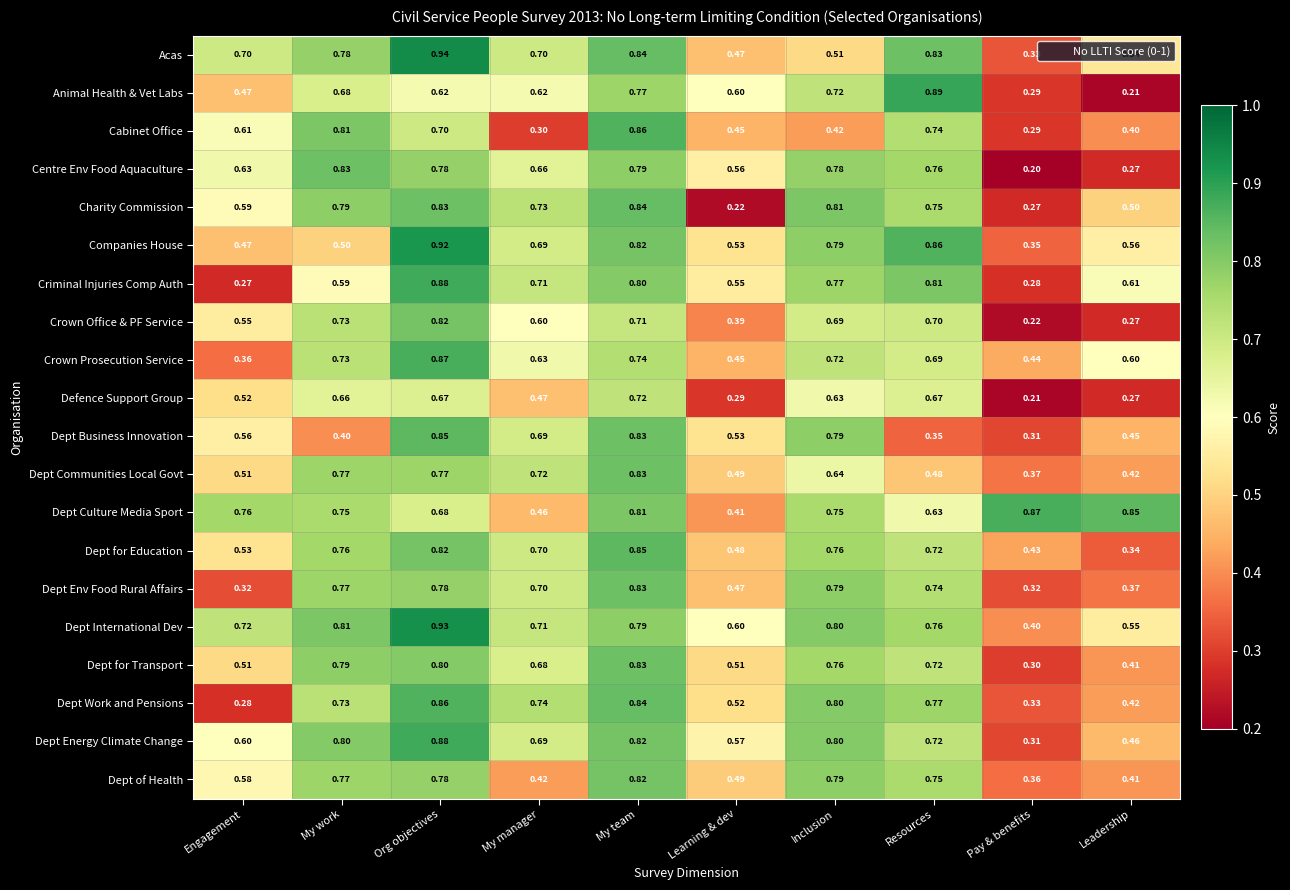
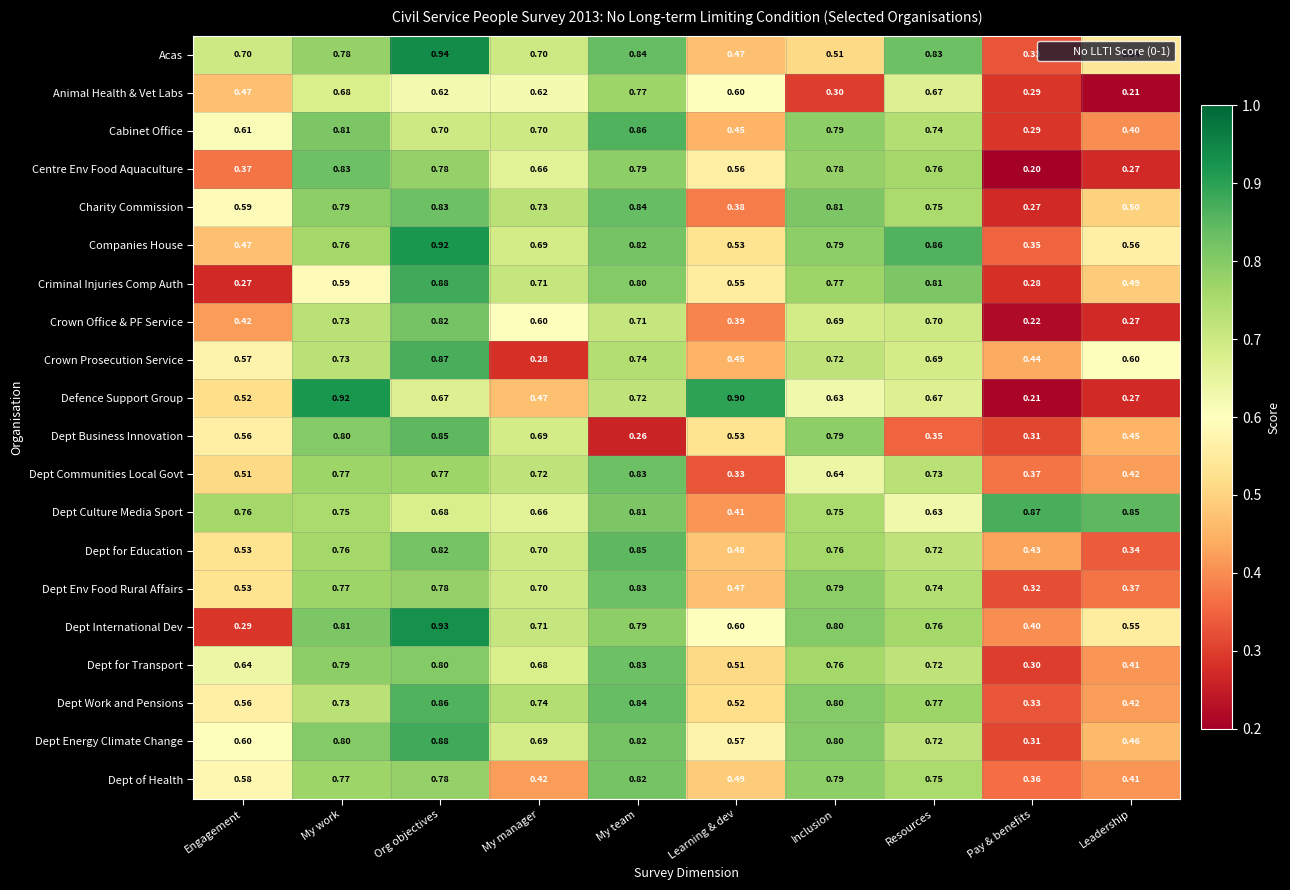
Animal Health & Vet Labs, Inclusion: 0.72 -> 0.30
Animal Health & Vet Labs, Resources: 0.89 -> 0.67
Cabinet Office, My manager: 0.30 -> 0.70
Cabinet Office, Inclusion: 0.42 -> 0.79
Centre Env Food Aquaculture, Engagement: 0.63 -> 0.37
Charity Commission, Learning & dev: 0.22 -> 0.38
Companies House, My work: 0.50 -> 0.76
Criminal Injuries Comp Auth, Leadership: 0.61 -> 0.49
Crown Office & PF Service, Engagement: 0.55 -> 0.42
Crown Prosecution Service, Engagement: 0.36 -> 0.57
Crown Prosecution Service, My manager: 0.63 -> 0.28
Defence Support Group, My work: 0.66 -> 0.92
Defence Support Group, Learning & dev: 0.29 -> 0.90
Dept Business Innovation, My work: 0.40 -> 0.80
Dept Business Innovation, My team: 0.83 -> 0.26
Dept Communities Local Govt, Learning & dev: 0.49 -> 0.33
Dept Communities Local Govt, Resources: 0.48 -> 0.73
Dept Culture Media Sport, My manager: 0.46 -> 0.66
Dept Env Food Rural Affairs, Engagement: 0.32 -> 0.53
Dept International Dev, Engagement: 0.72 -> 0.29
Dept for Transport, Engagement: 0.51 -> 0.64
Dept Work and Pensions, Engagement: 0.28 -> 0.56
